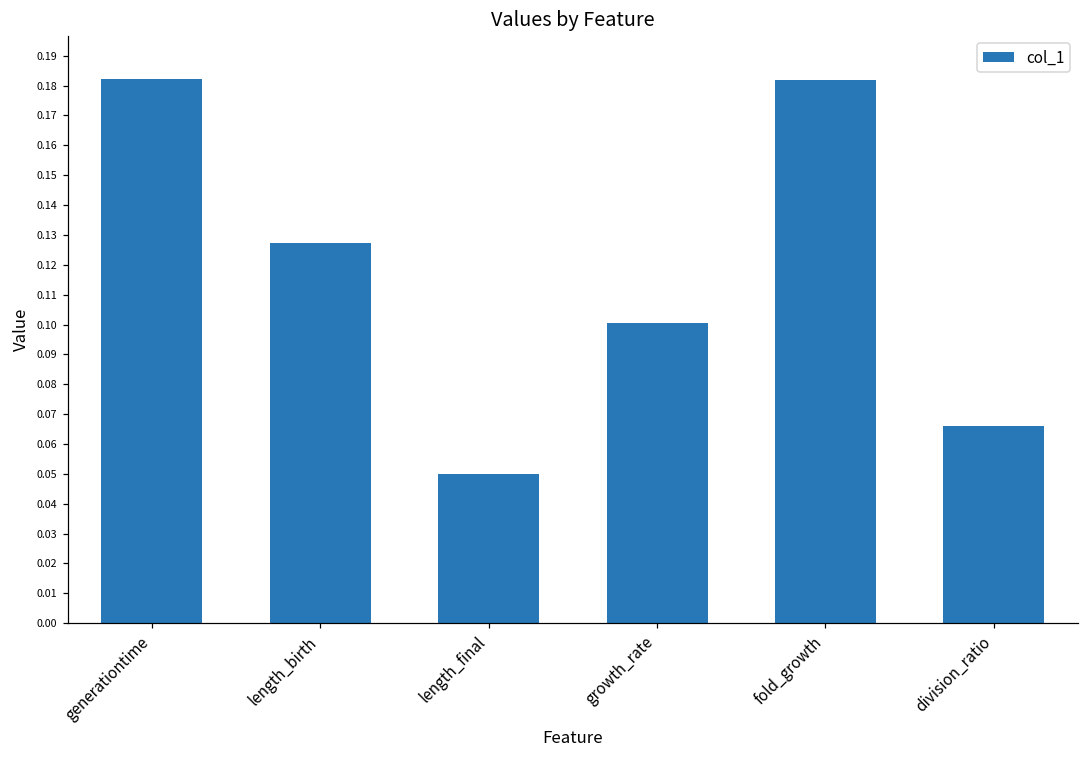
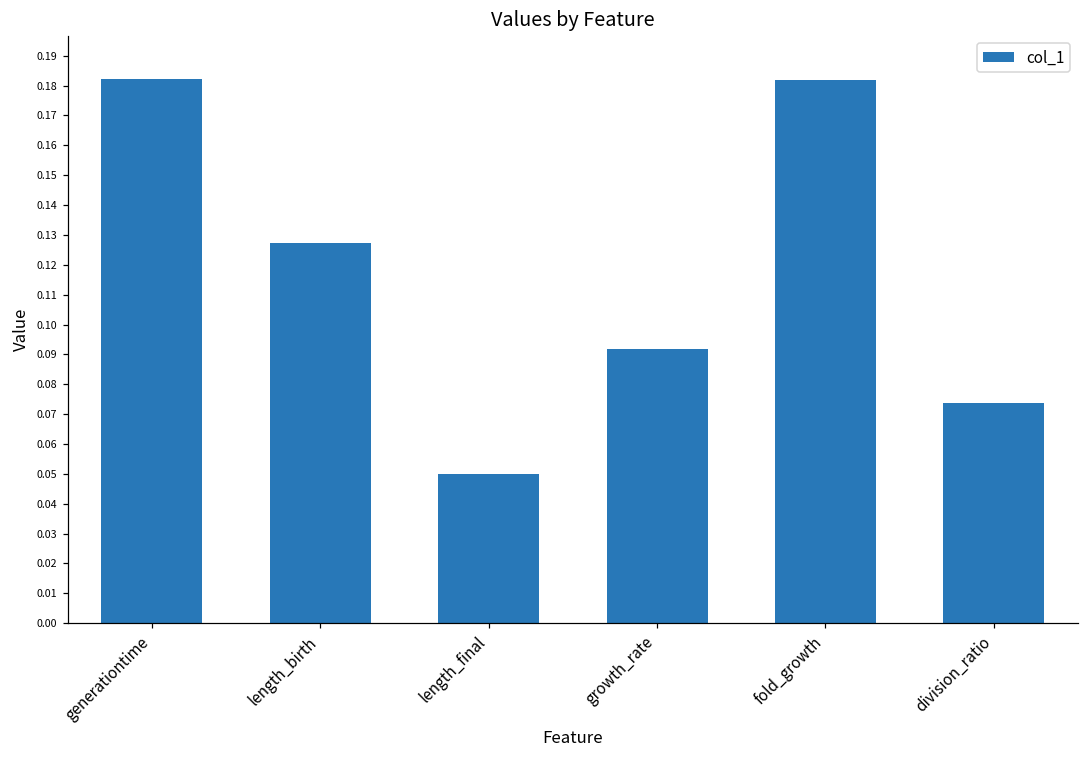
growth_rate: 0.100 -> 0.092
division_ratio: 0.066 -> 0.074
